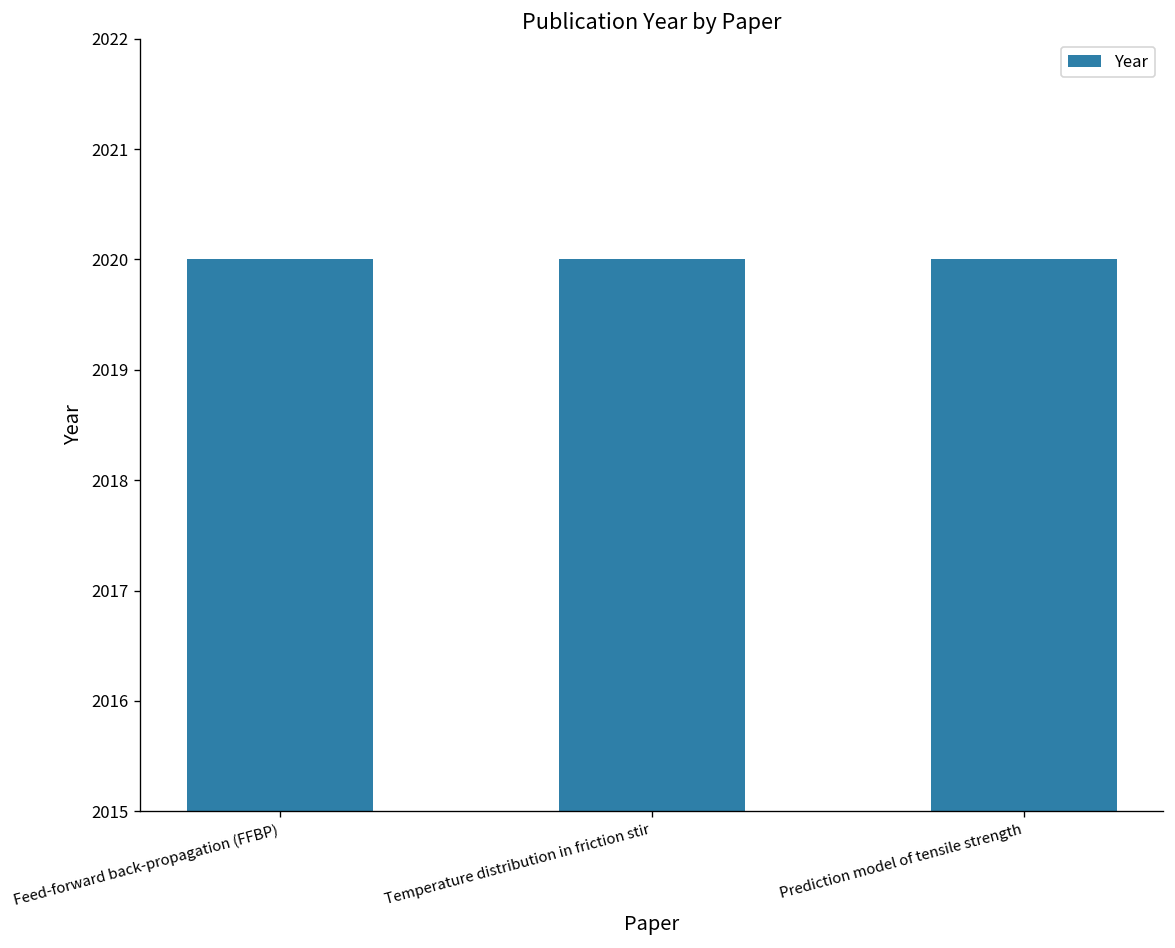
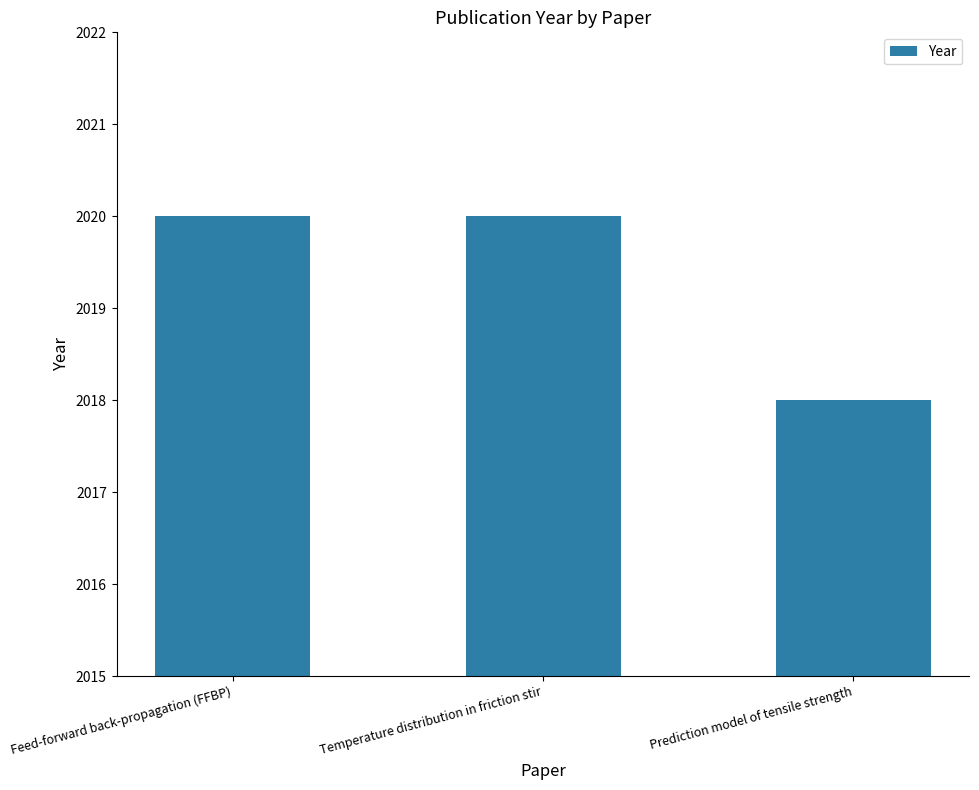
Prediction model of tensile strength: 2020 -> 2018
